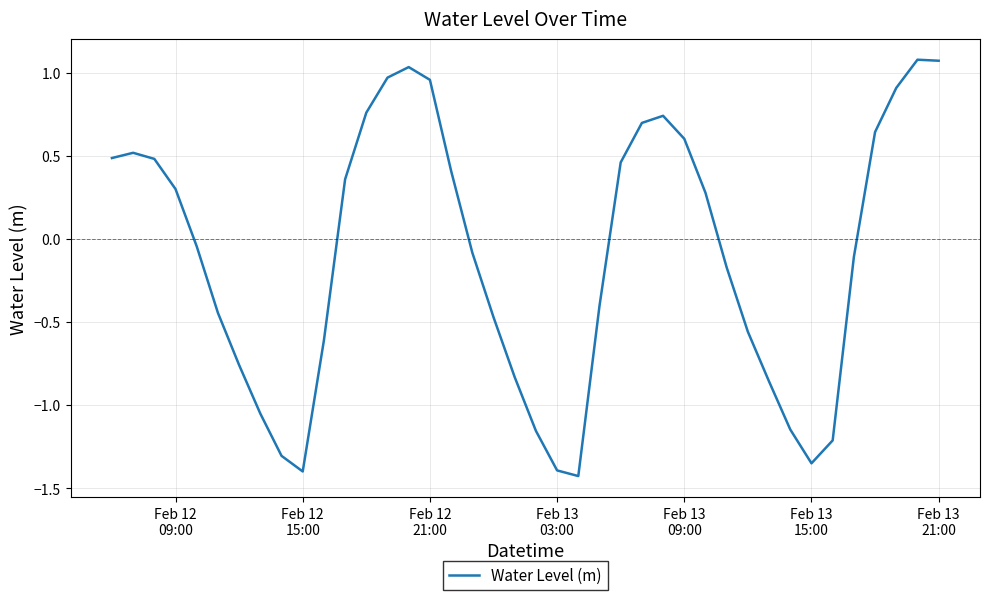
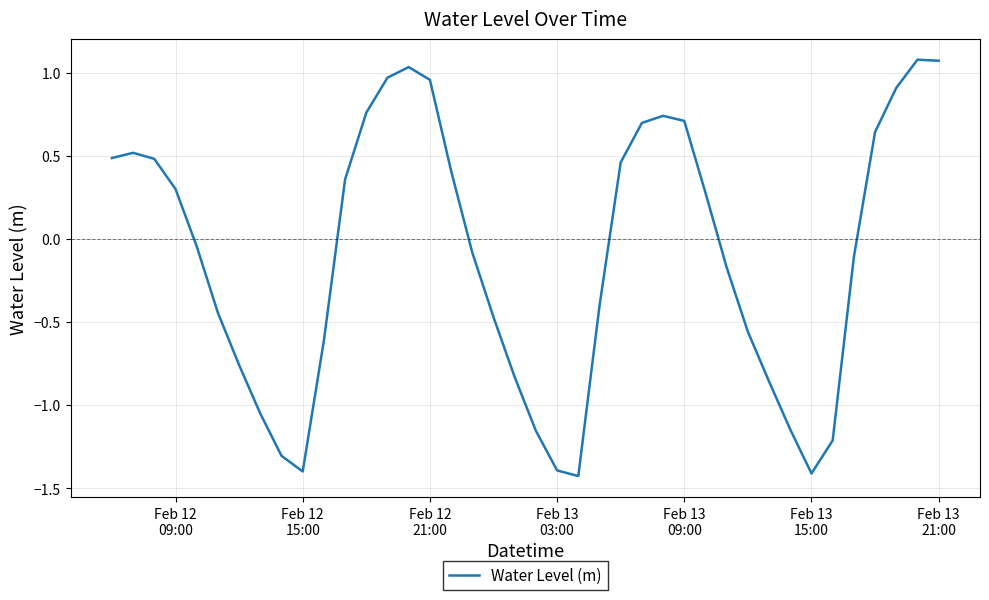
Feb 13 09:00: 0.60 -> 0.71
Feb 13 15:00: -1.35 -> -1.41
